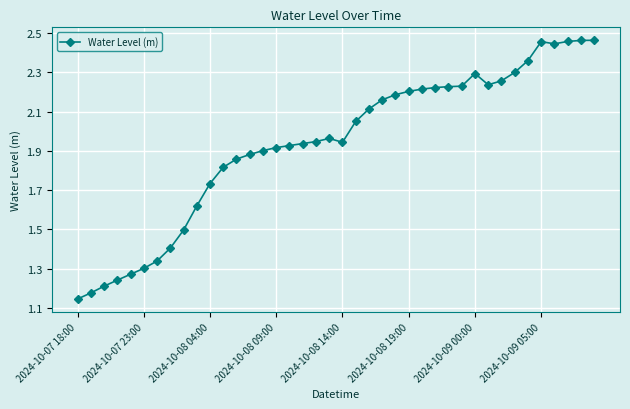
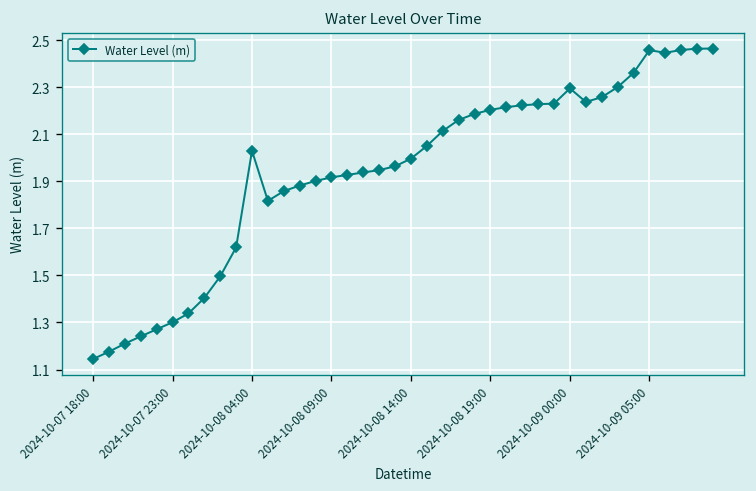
2024-10-08 04:00: 1.73 -> 2.03
2024-10-08 14:00: 1.94 -> 2.00
